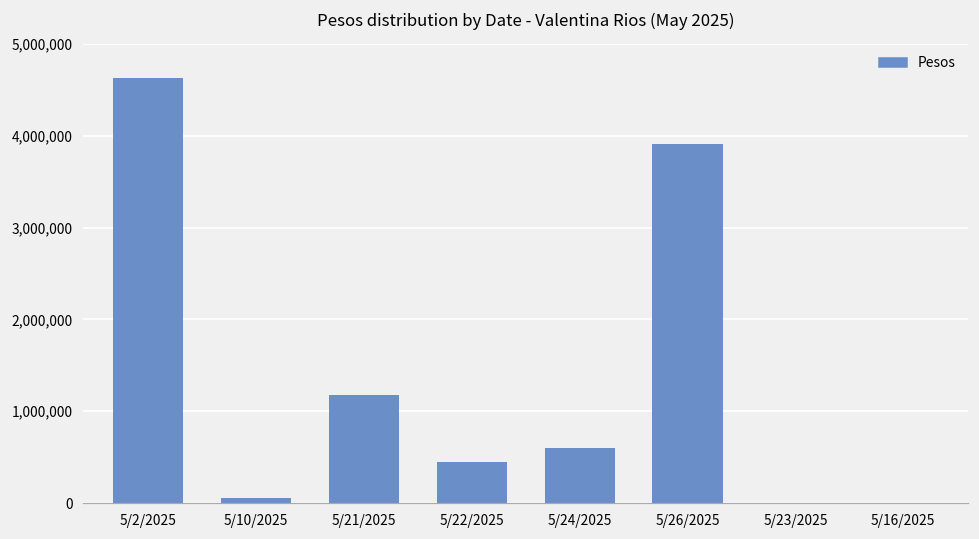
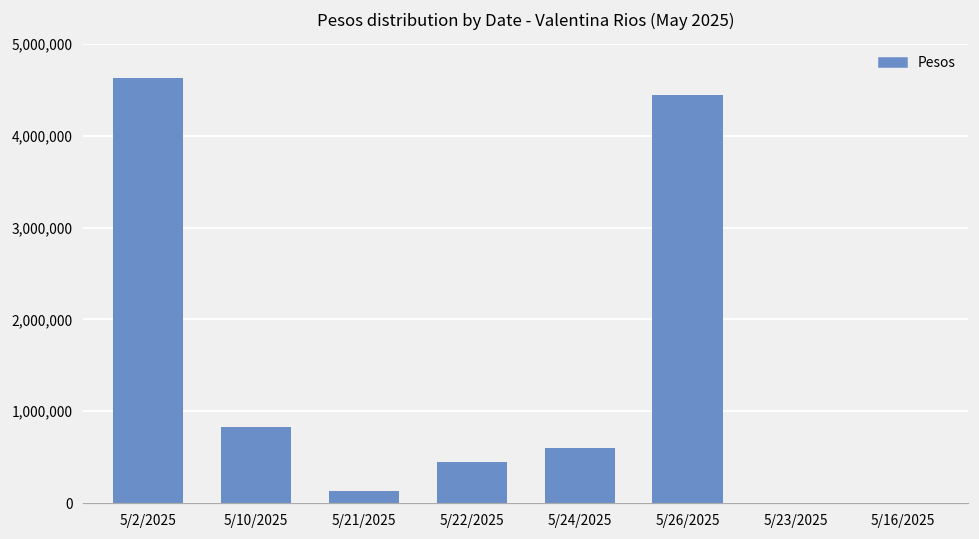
5/10/2025: 100,000 -> 800,000
5/21/2025: 1,200,000 -> 100,000
5/26/2025: 3,900,000 -> 4,400,000
